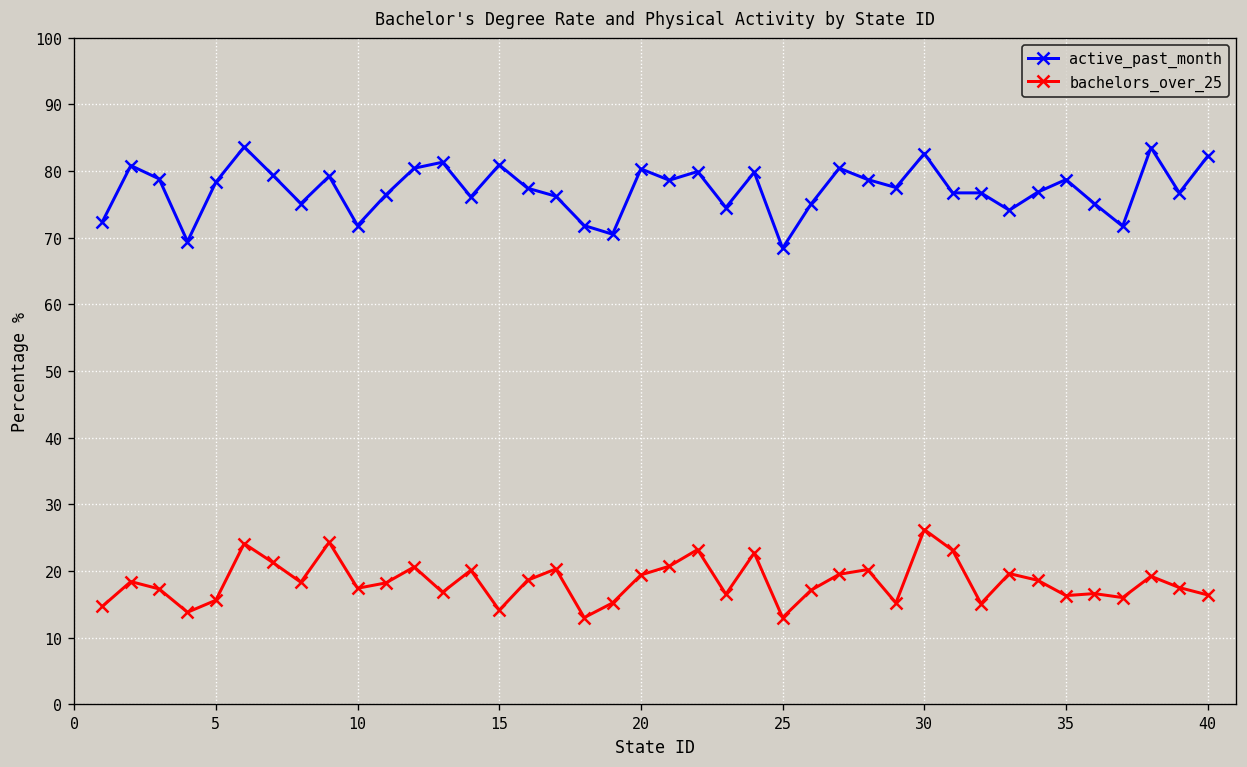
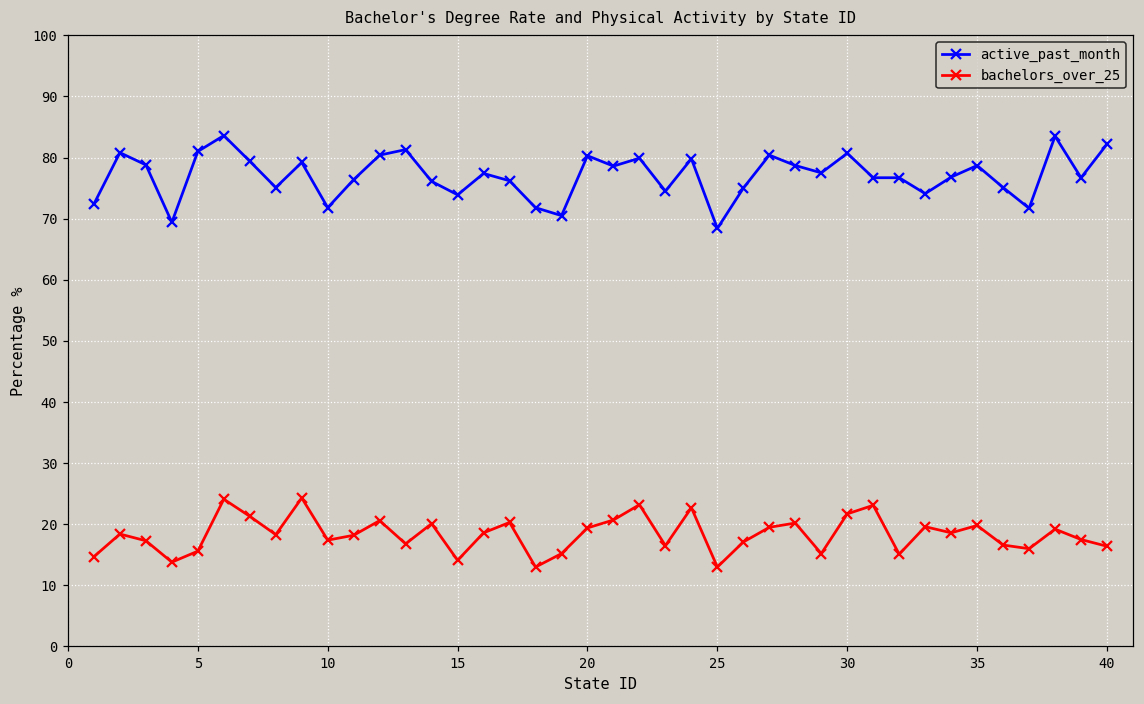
active_past_month, 5: 78 -> 81
active_past_month, 15: 81 -> 74
active_past_month, 30: 83 -> 81
bachelors_over_25, 30: 26 -> 22
bachelors_over_25, 35: 16 -> 20
